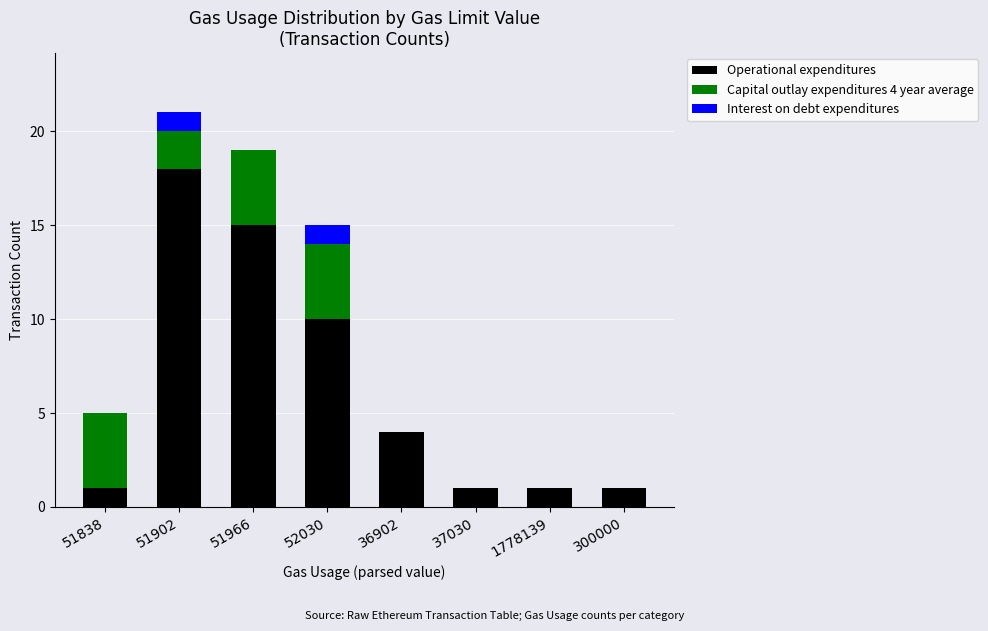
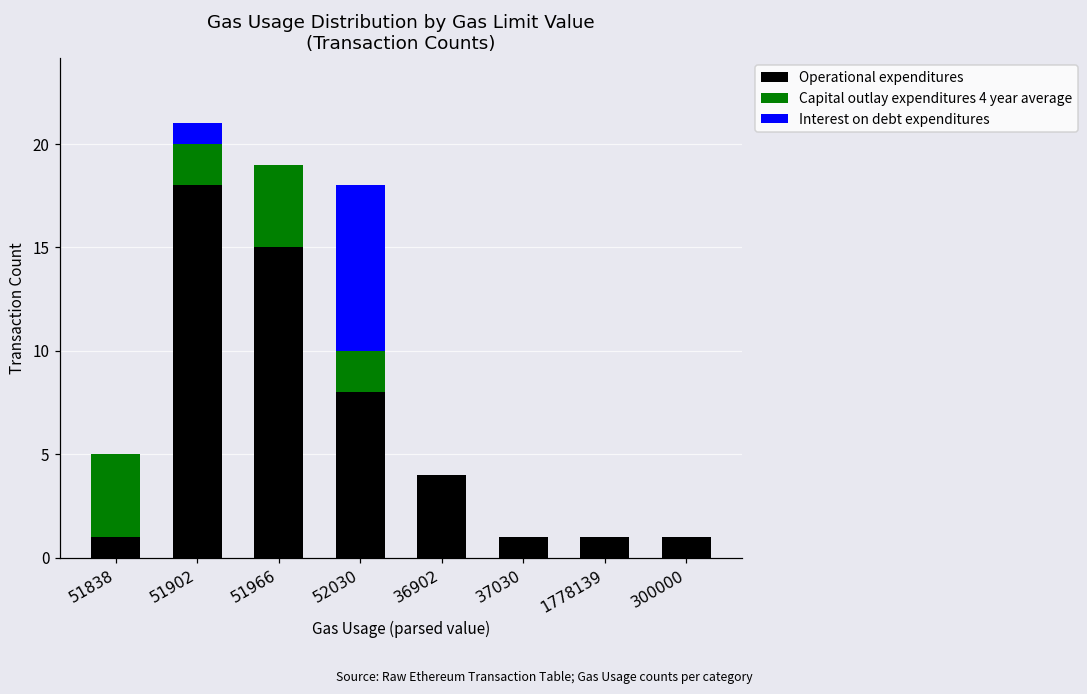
Operational expenditures, 52030: 10 -> 8
Capital outlay expenditures 4 year average, 52030: 4 -> 2
Interest on debt expenditures, 52030: 1 -> 8
